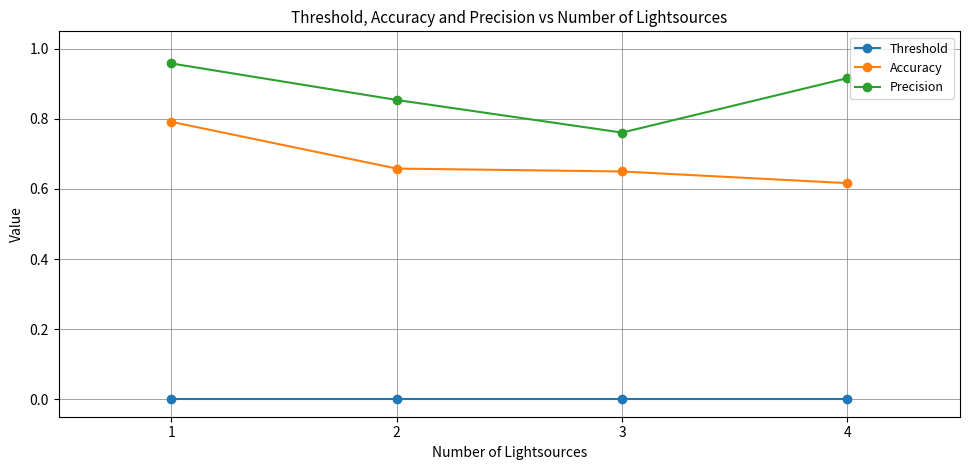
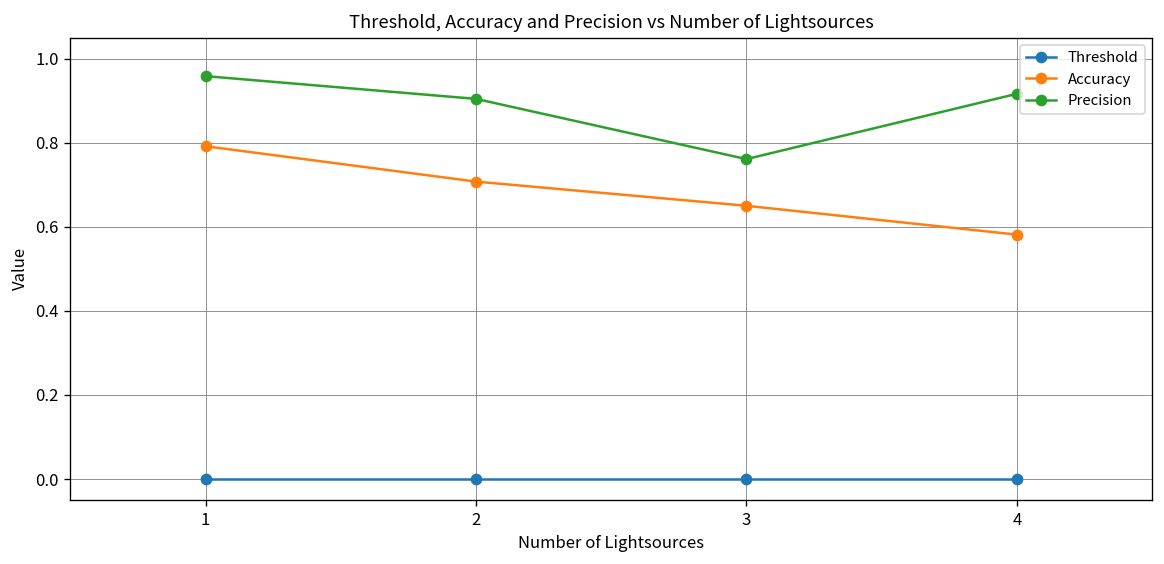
Accuracy, 2: 0.66 -> 0.71
Precision, 2: 0.85 -> 0.90
Accuracy, 4: 0.62 -> 0.58
